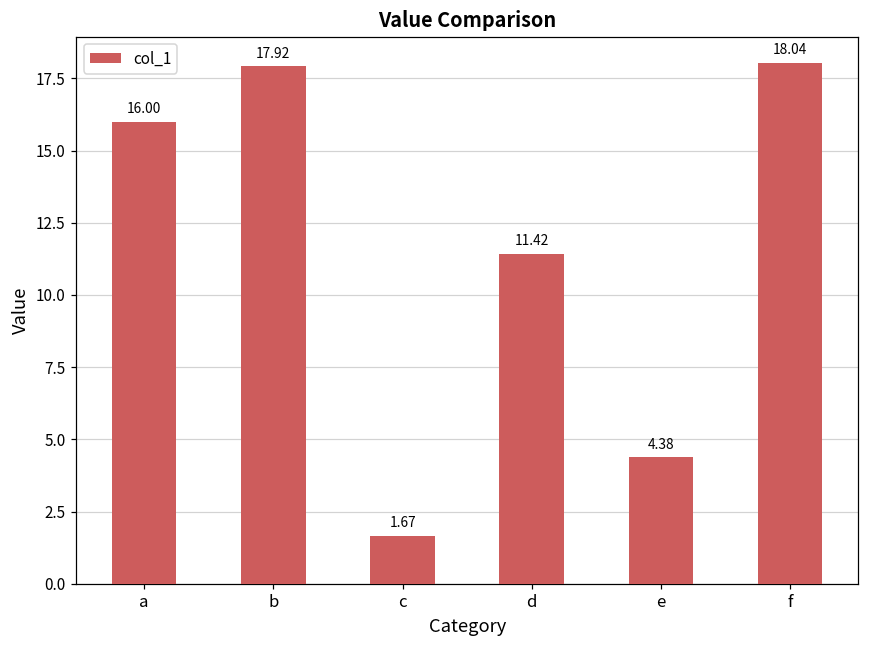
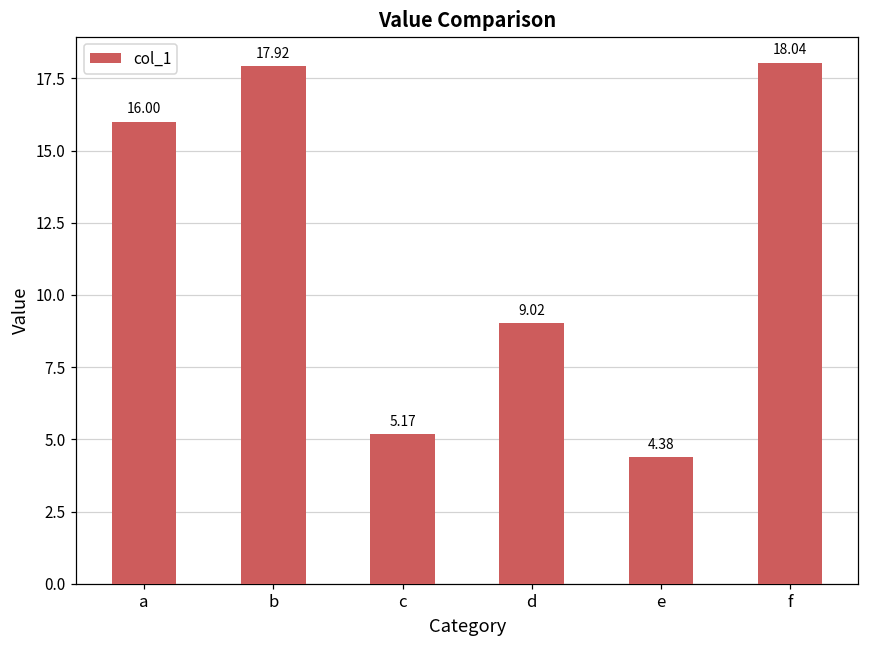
c: 1.67 -> 5.17
d: 11.42 -> 9.02
